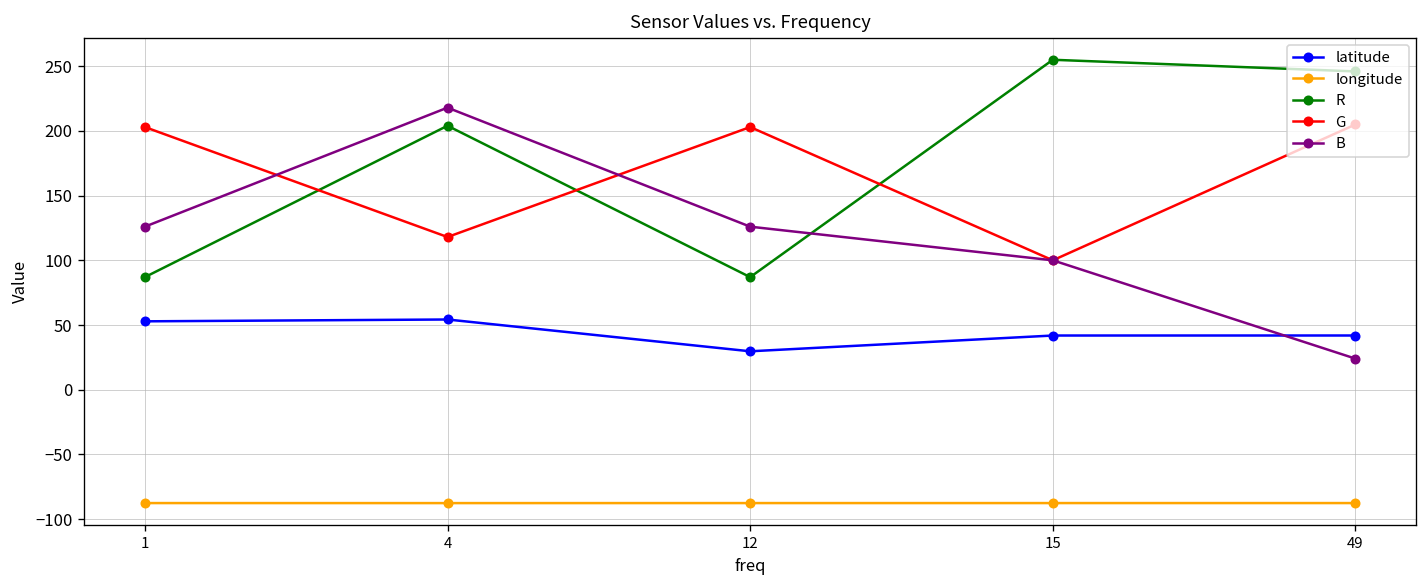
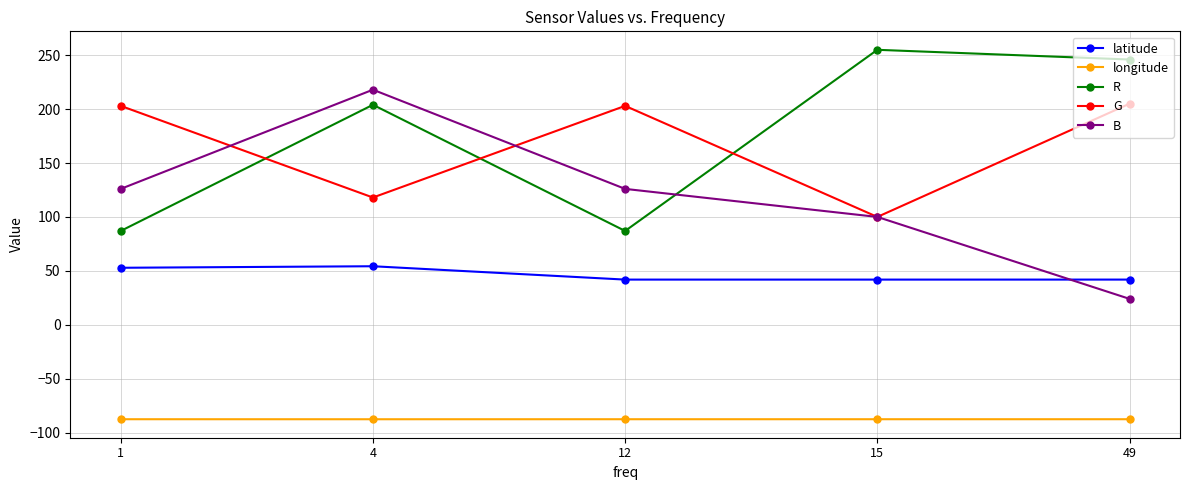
latitude, 12: 30 -> 42
